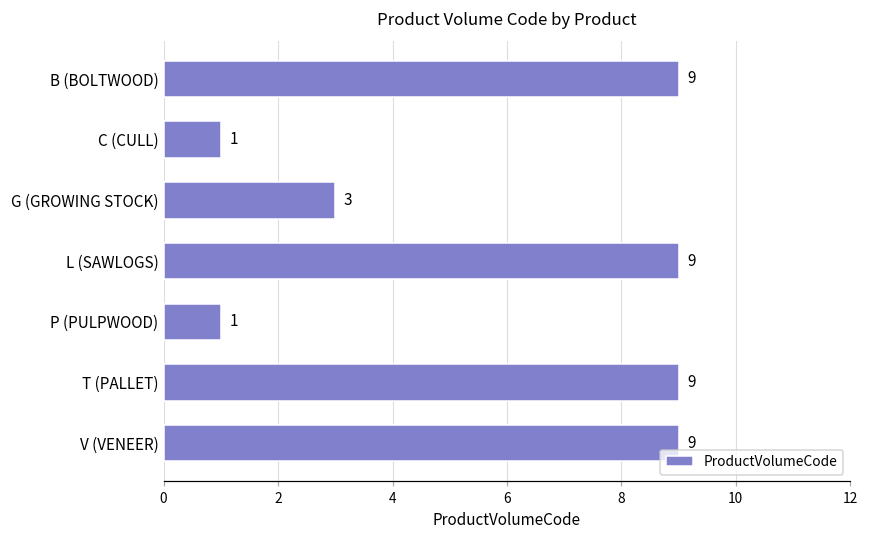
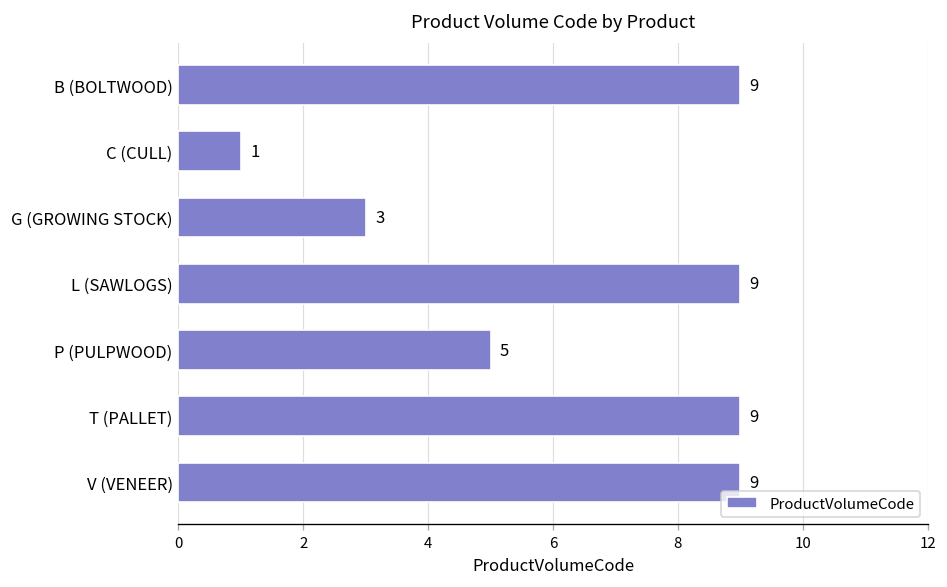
P (PULPWOOD): 1 -> 5
